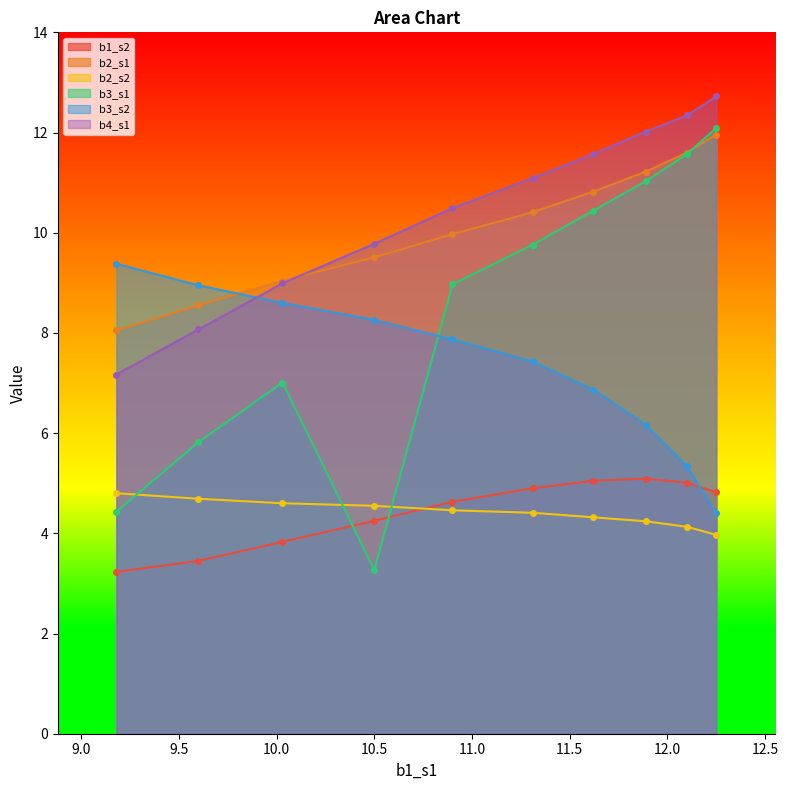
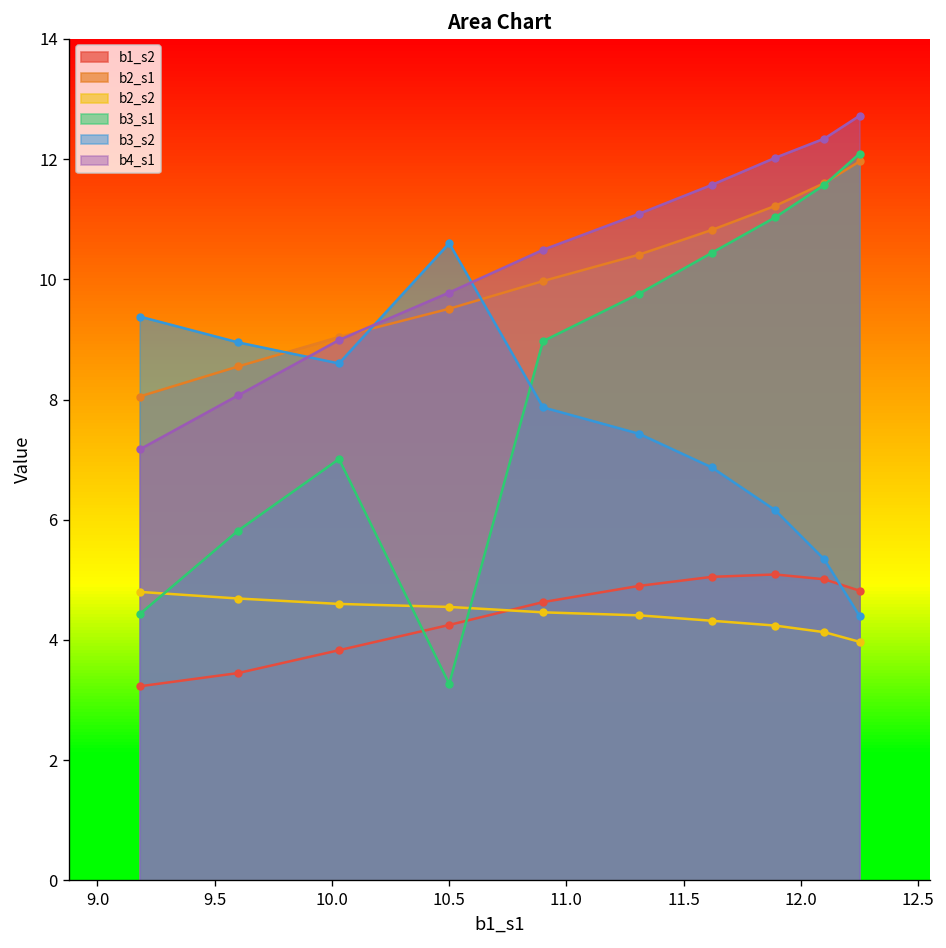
b3_s2, 10.5: 8.3 -> 10.6
